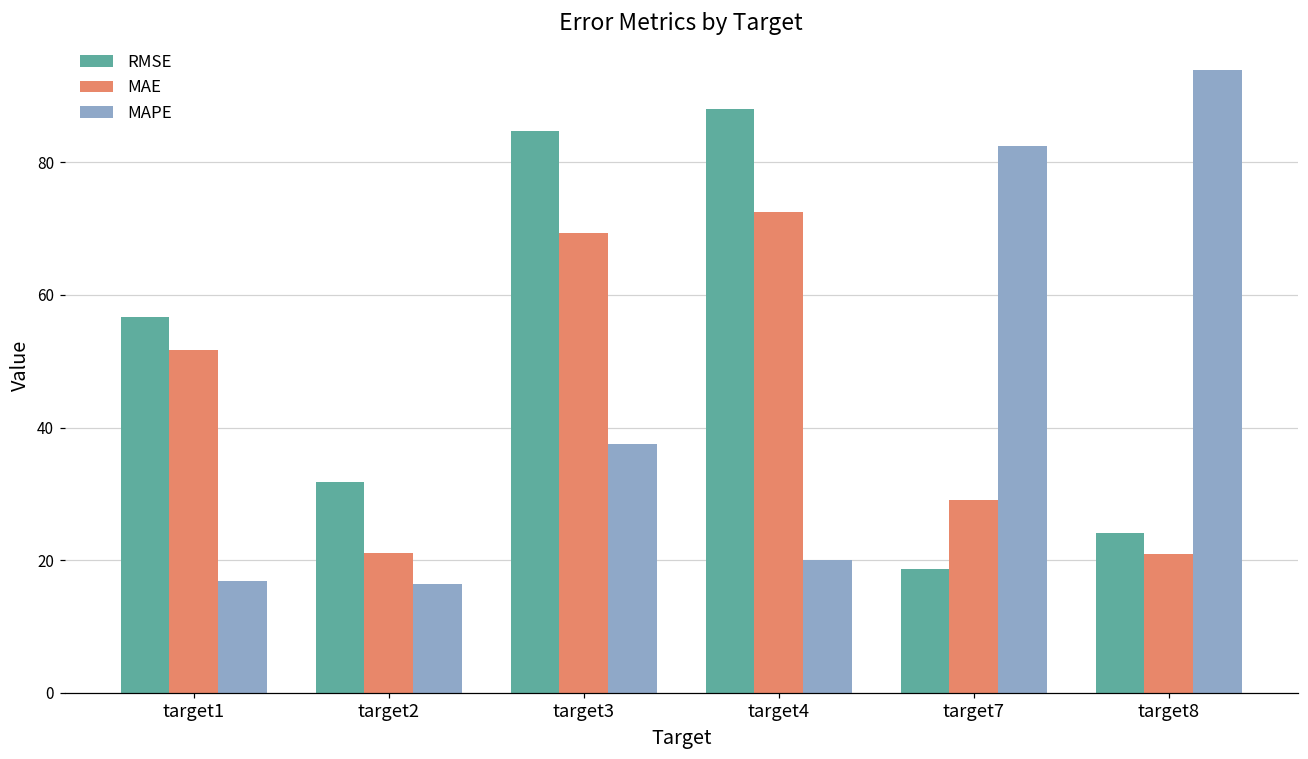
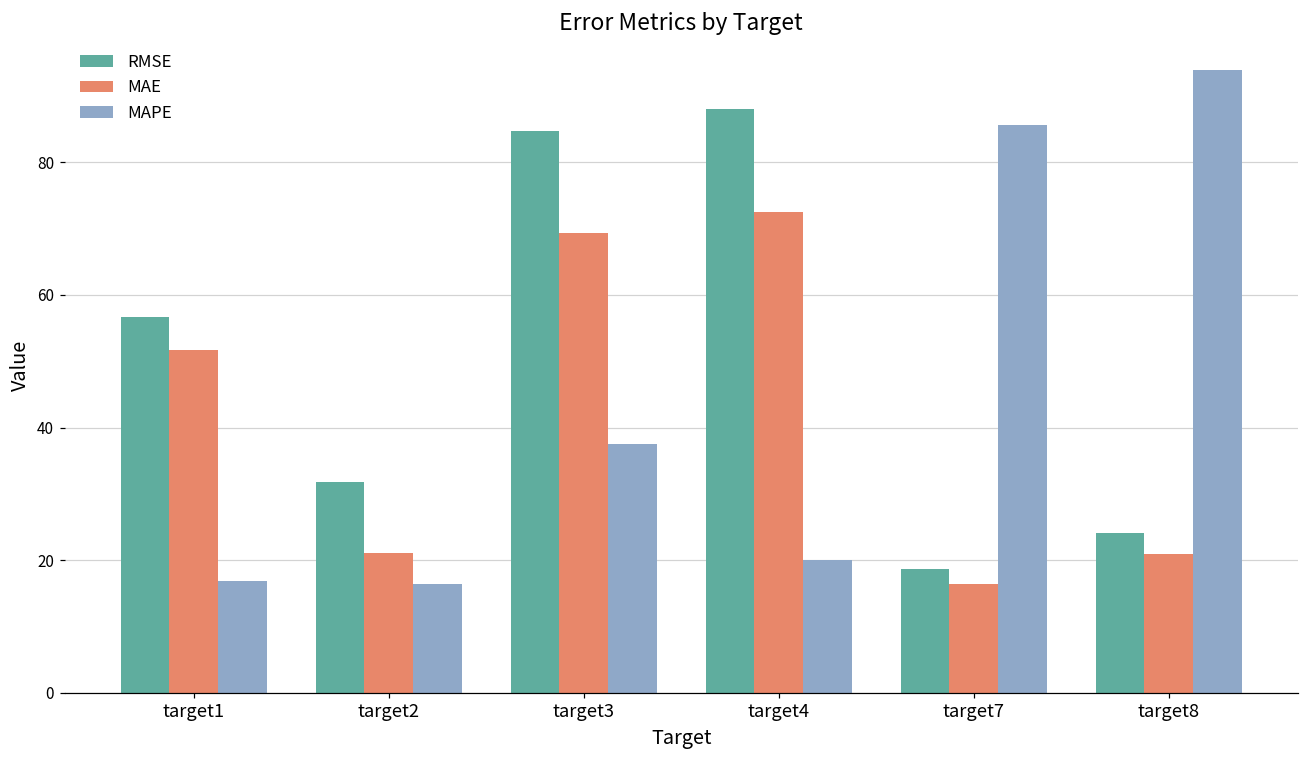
MAE, target7: 29 -> 16
MAPE, target7: 82 -> 86
